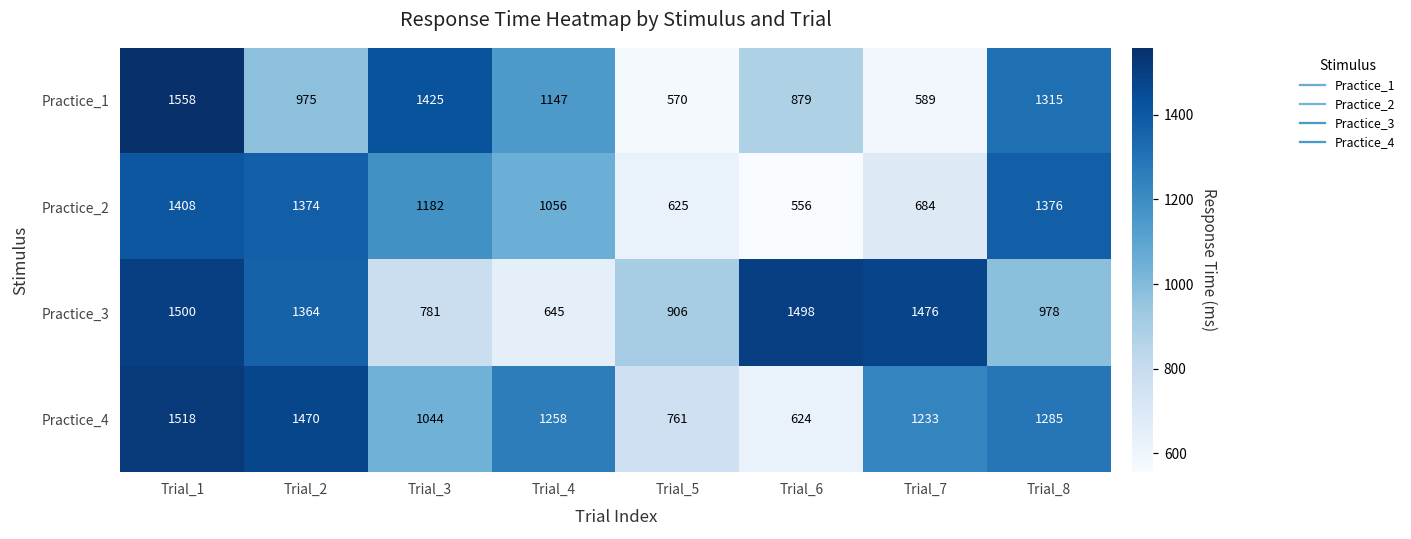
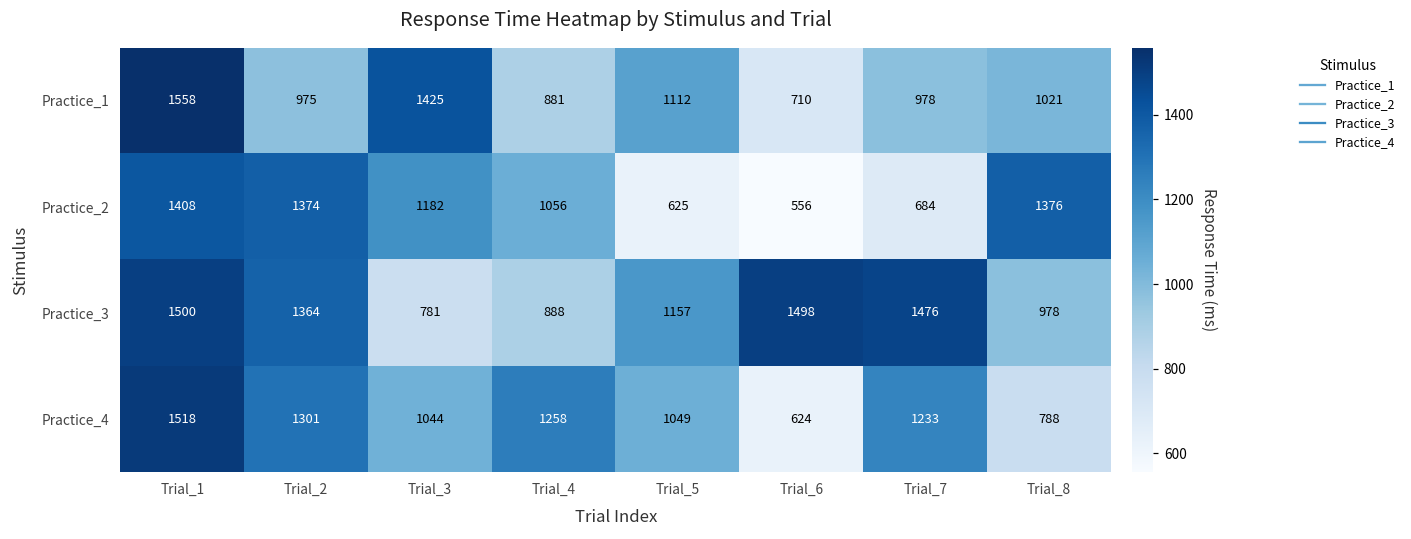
Practice_1, Trial_4: 1147 -> 881
Practice_1, Trial_5: 570 -> 1112
Practice_1, Trial_6: 879 -> 710
Practice_1, Trial_7: 589 -> 978
Practice_1, Trial_8: 1315 -> 1021
Practice_3, Trial_4: 645 -> 888
Practice_3, Trial_5: 906 -> 1157
Practice_4, Trial_2: 1470 -> 1301
Practice_4, Trial_5: 761 -> 1049
Practice_4, Trial_8: 1285 -> 788
